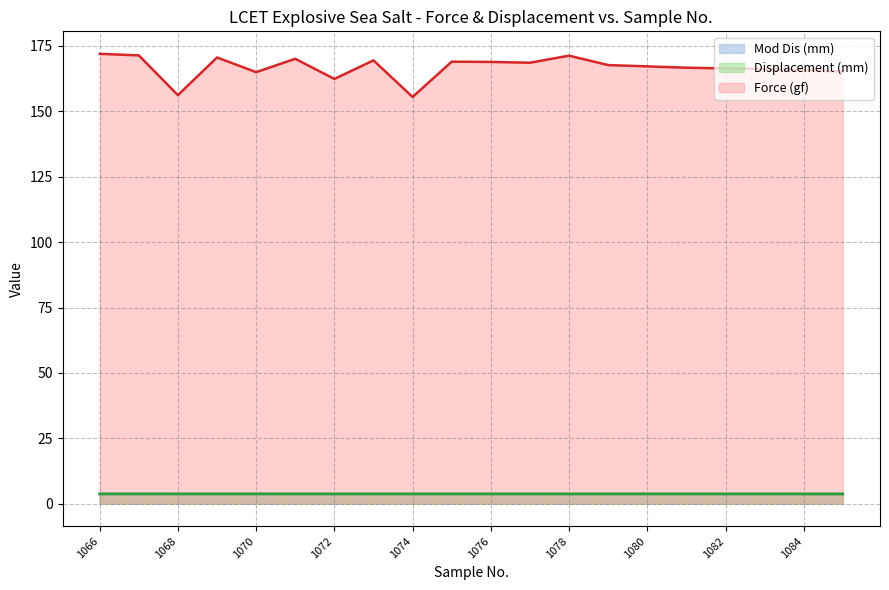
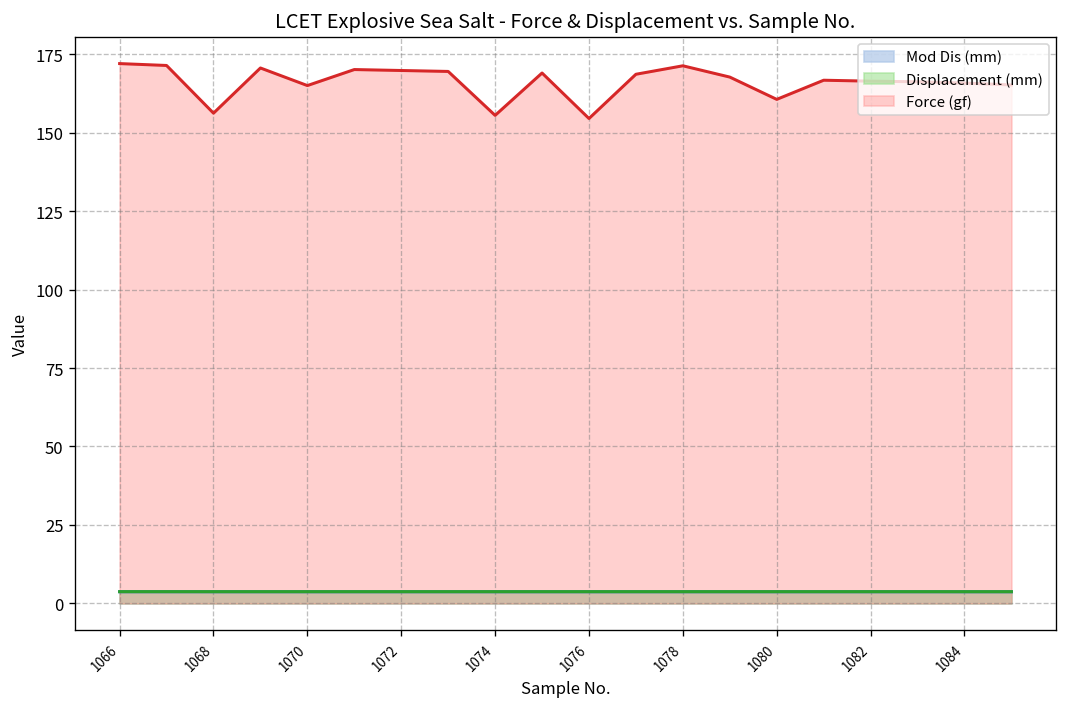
Force (gf), 1072: 162 -> 170
Force (gf), 1076: 169 -> 155
Force (gf), 1080: 167 -> 161
